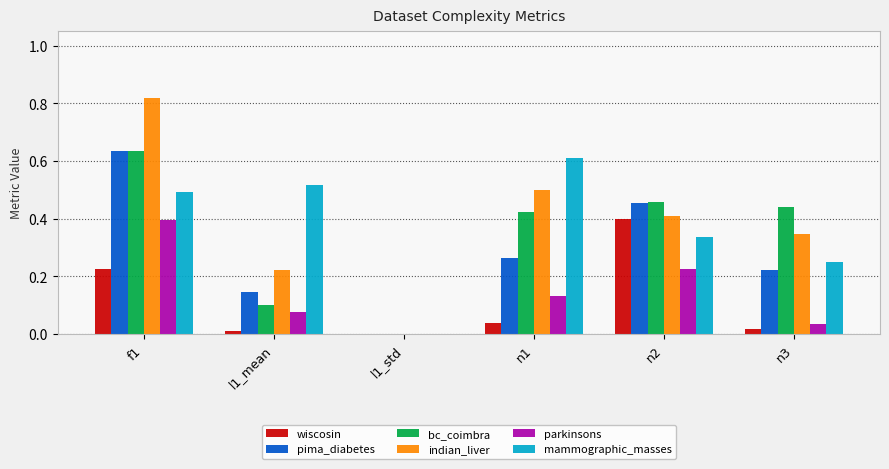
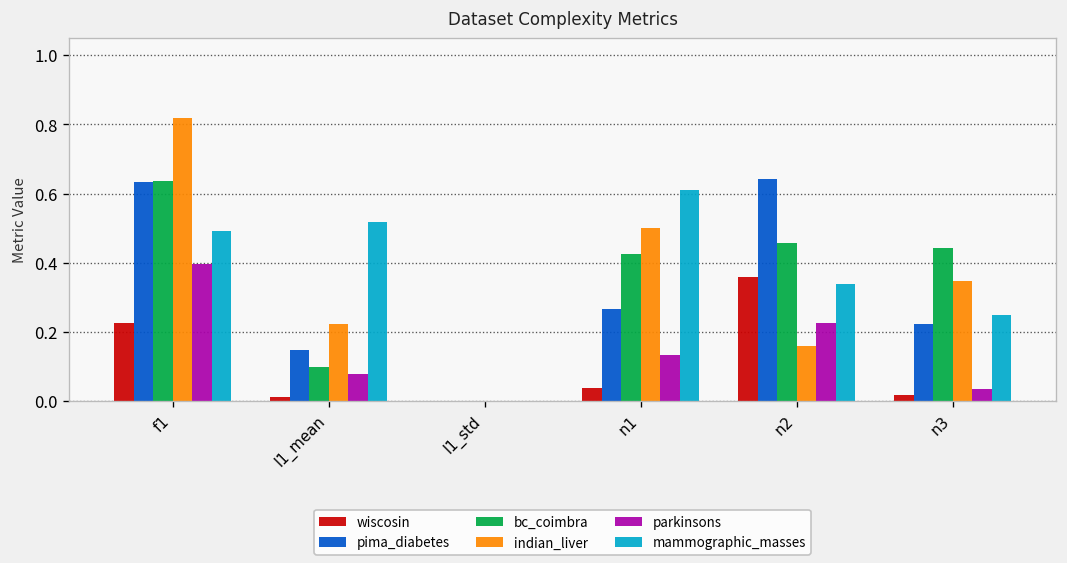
wiscosin, n2: 0.40 -> 0.36
pima_diabetes, n2: 0.46 -> 0.64
indian_liver, n2: 0.41 -> 0.16
